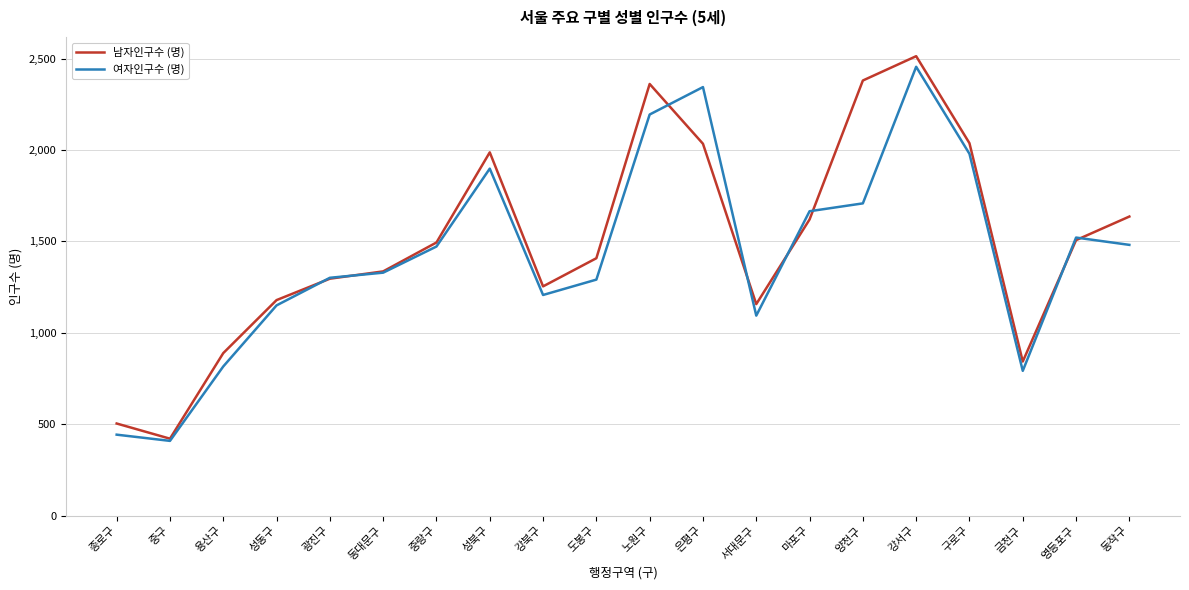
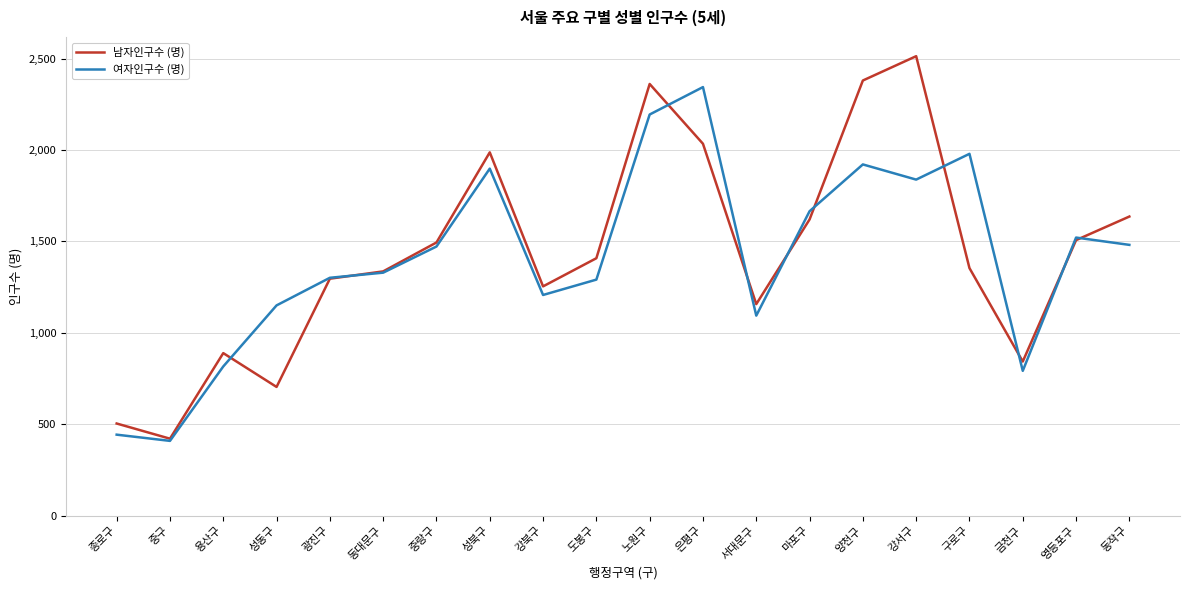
남자인구수 (명), 성동구: 1,180 -> 700
여자인구수 (명), 양천구: 1,710 -> 1,920
여자인구수 (명), 강서구: 2,460 -> 1,840
남자인구수 (명), 구로구: 2,040 -> 1,350
